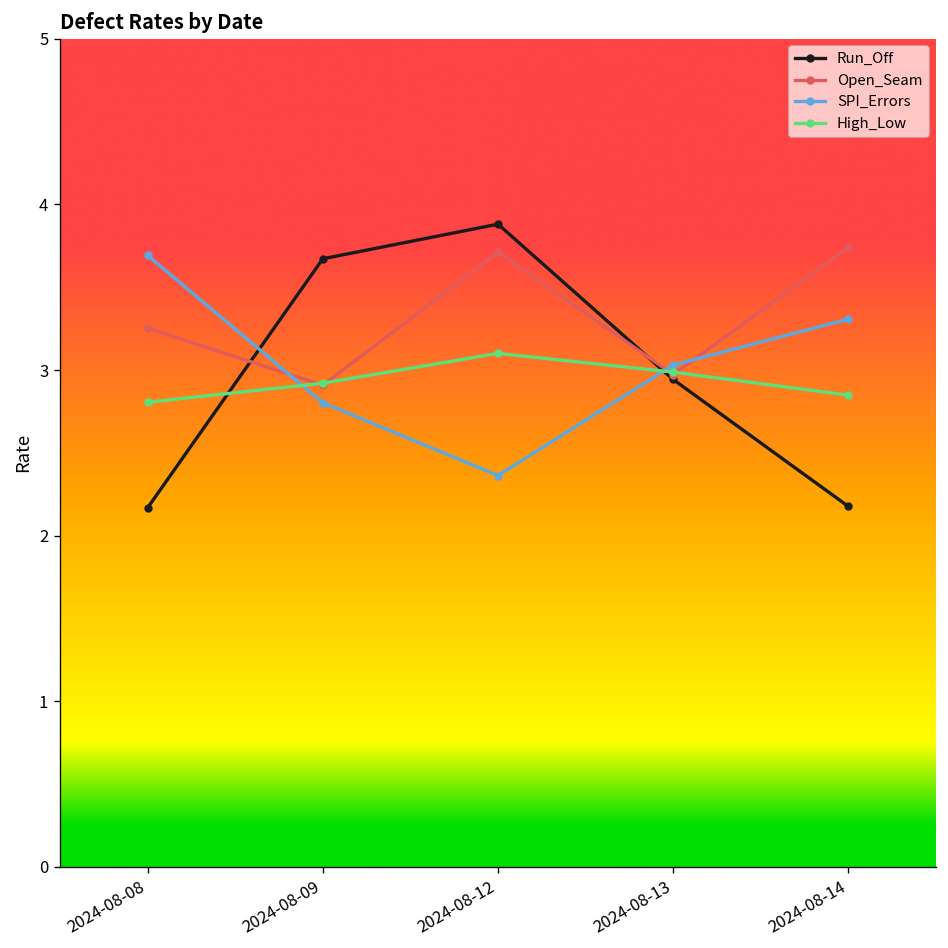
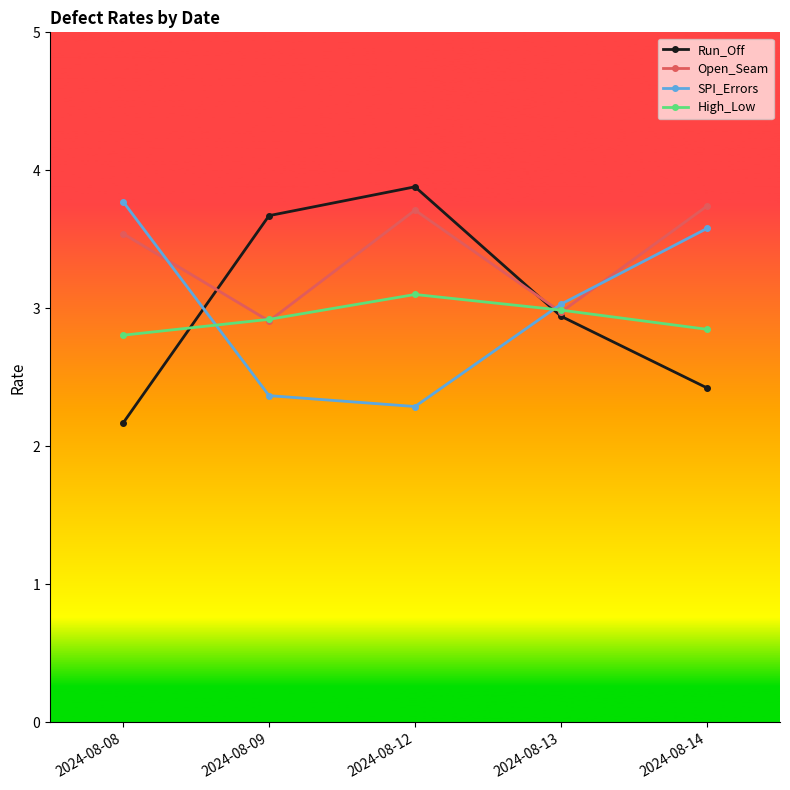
Open_Seam, 2024-08-08: 3.25 -> 3.54
SPI_Errors, 2024-08-08: 3.69 -> 3.77
SPI_Errors, 2024-08-09: 2.80 -> 2.37
SPI_Errors, 2024-08-12: 2.36 -> 2.29
Run_Off, 2024-08-14: 2.18 -> 2.42
SPI_Errors, 2024-08-14: 3.31 -> 3.58
